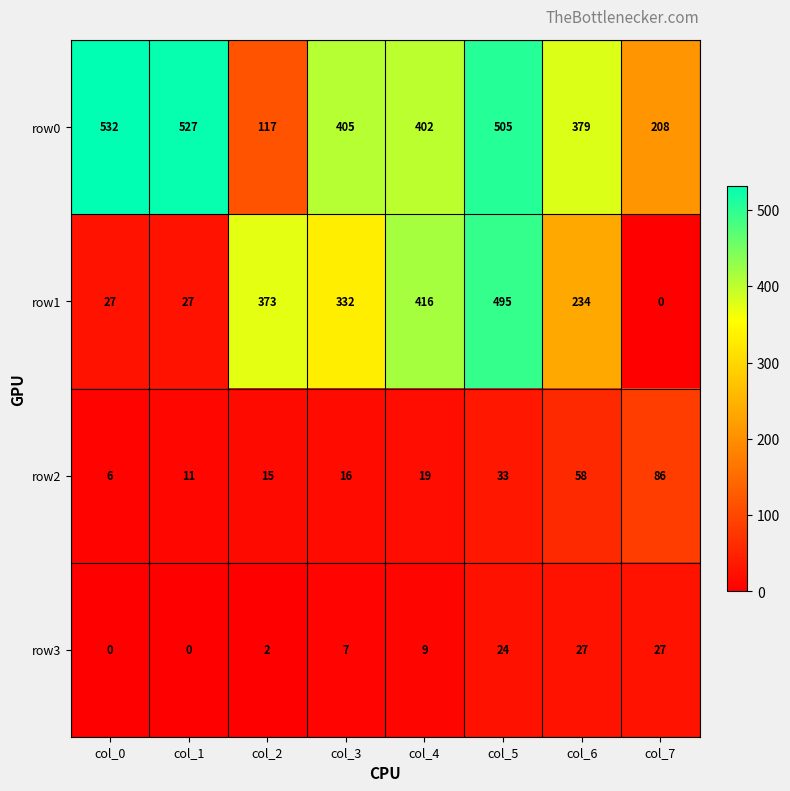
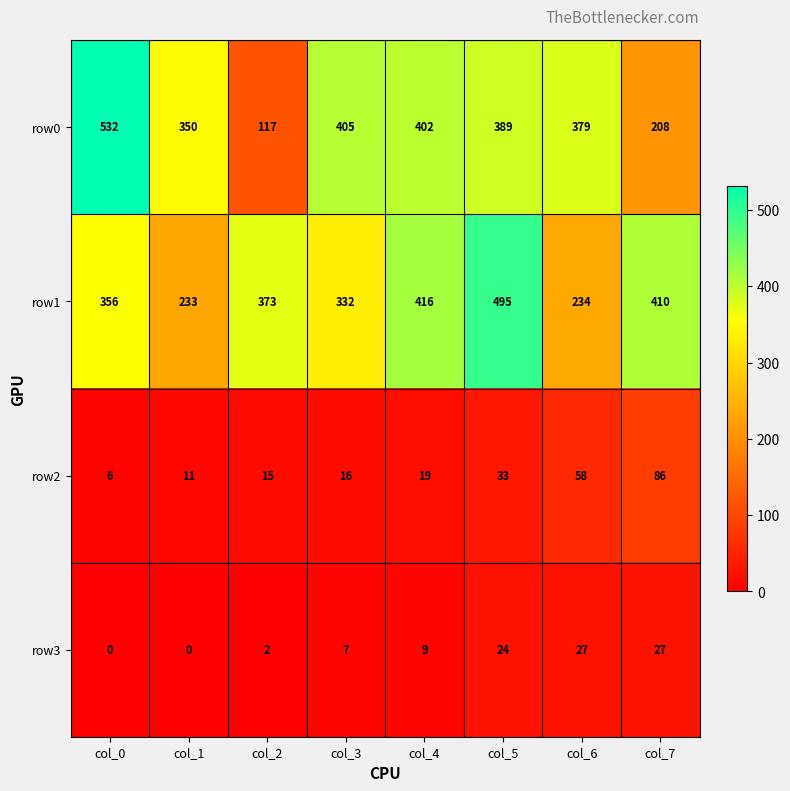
row0, col_1: 527 -> 350
row0, col_5: 505 -> 389
row1, col_0: 27 -> 356
row1, col_1: 27 -> 233
row1, col_7: 0 -> 410
